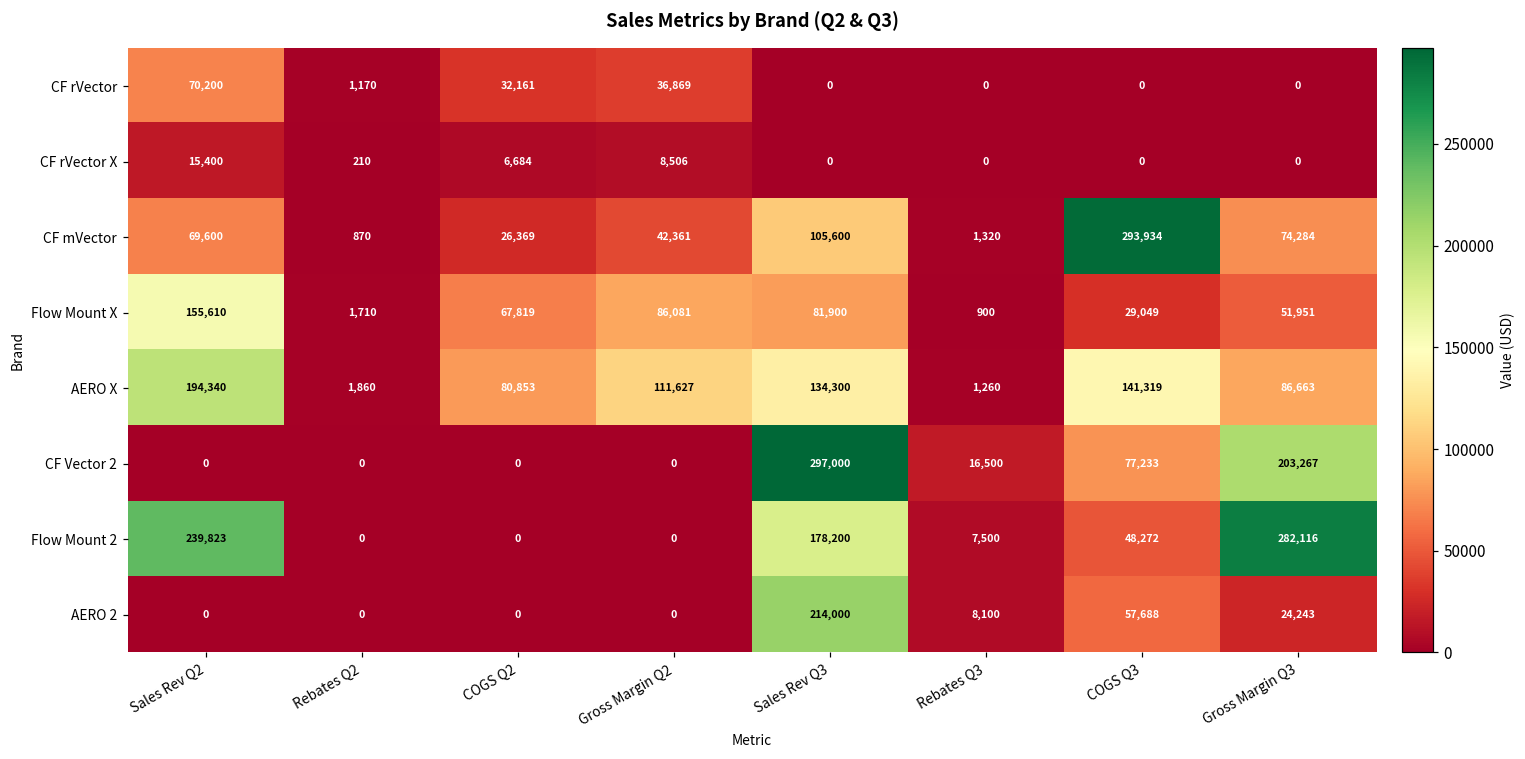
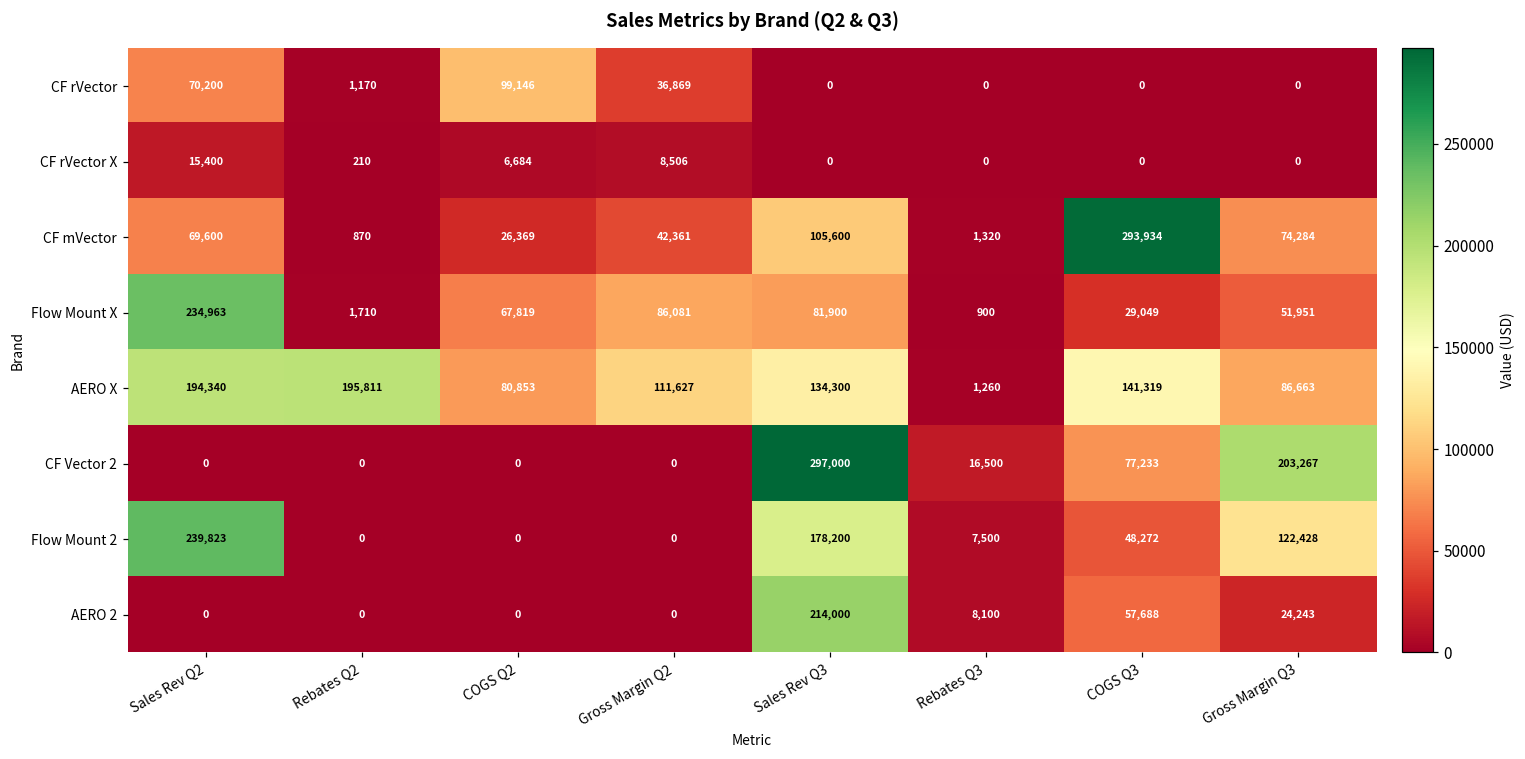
CF rVector, COGS Q2: 32,161 -> 99,146
Flow Mount X, Sales Rev Q2: 155,610 -> 234,963
AERO X, Rebates Q2: 1,860 -> 195,811
Flow Mount 2, Gross Margin Q3: 282,116 -> 122,428
